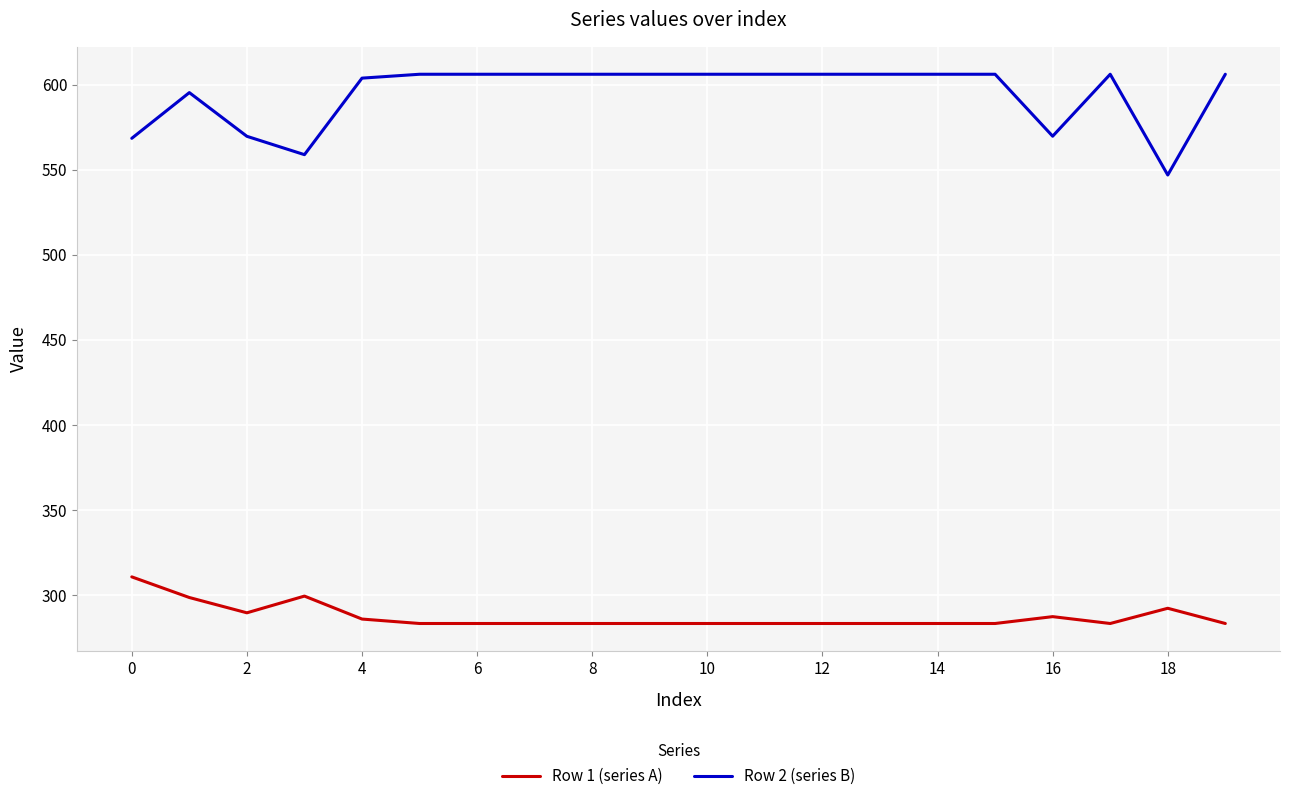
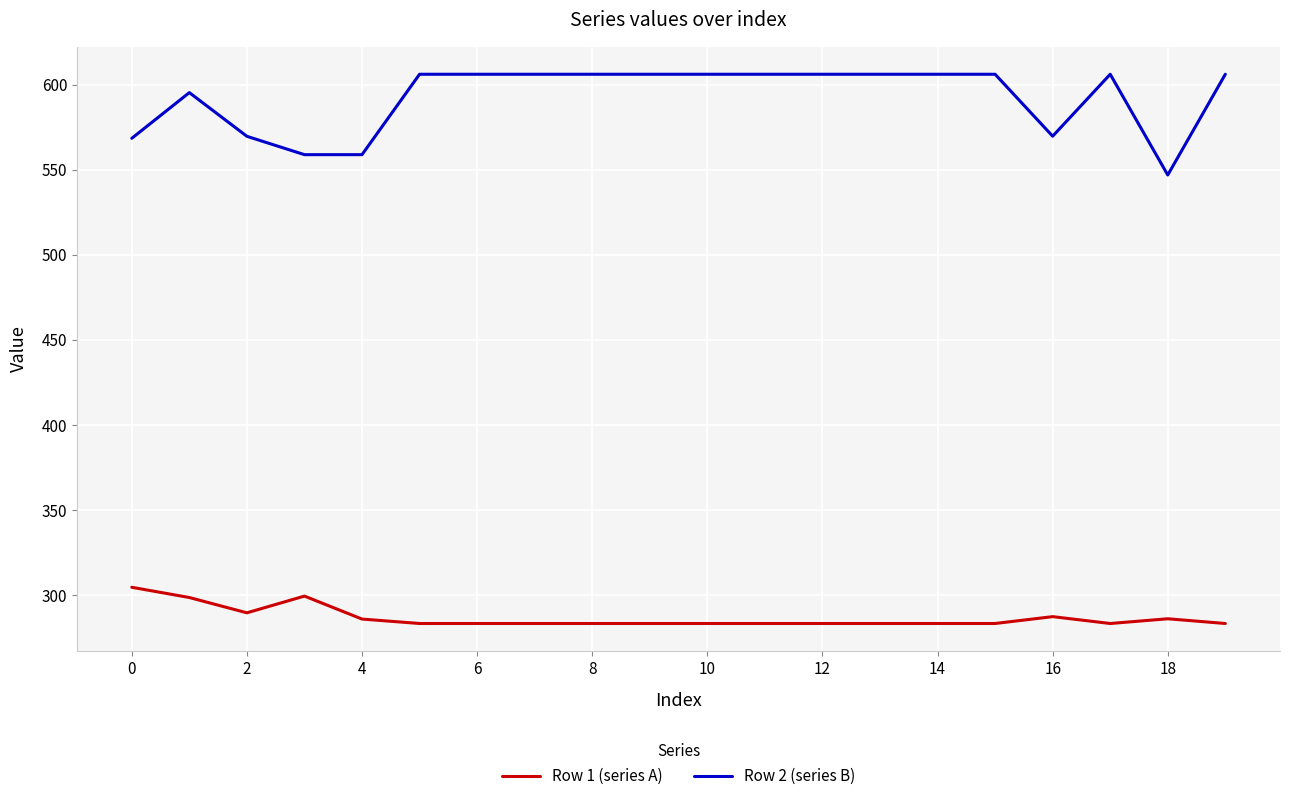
Row 1 (series A), 0: 311 -> 305
Row 2 (series B), 4: 604 -> 559
Row 1 (series A), 18: 292 -> 286
